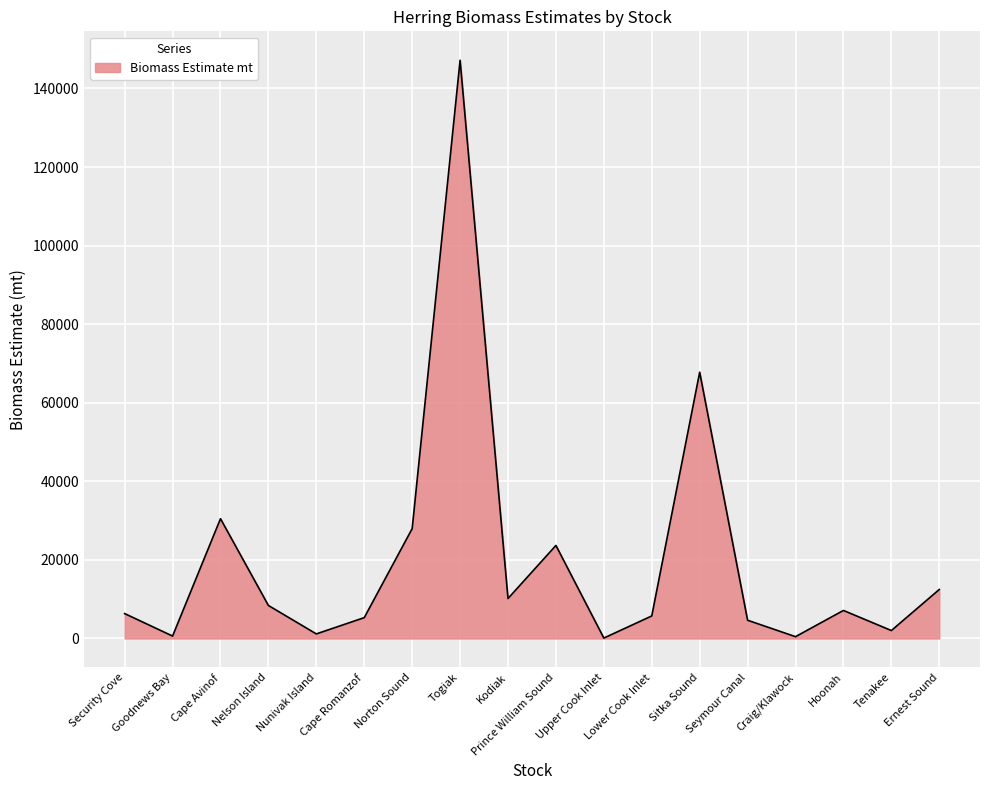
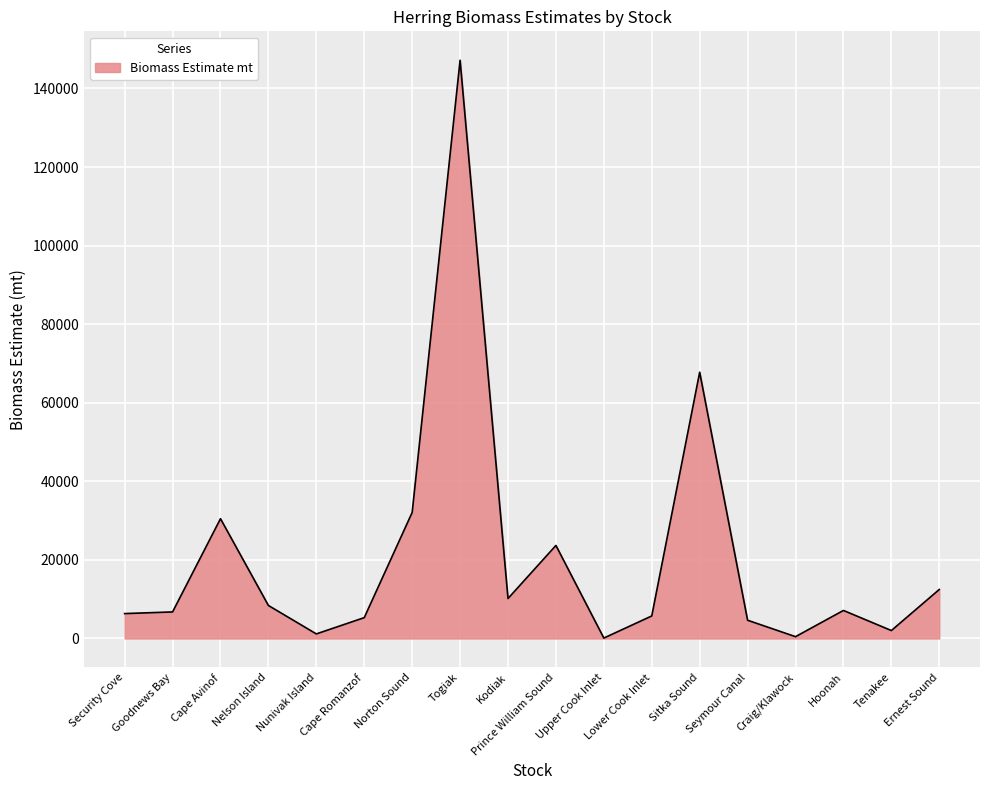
Goodnews Bay: 1000 -> 7000
Norton Sound: 28000 -> 32000
